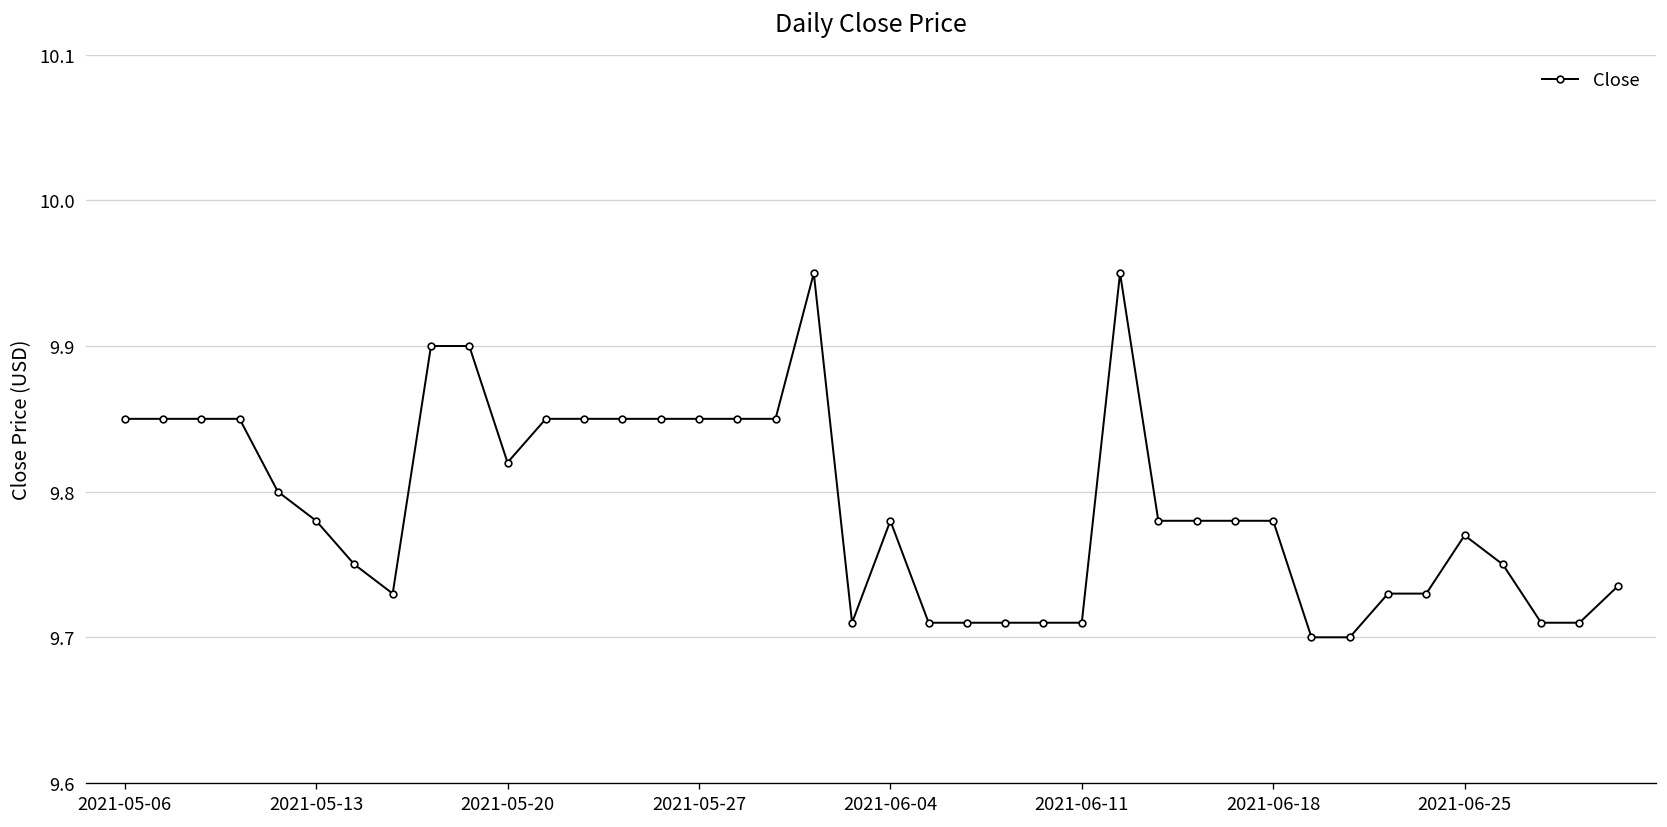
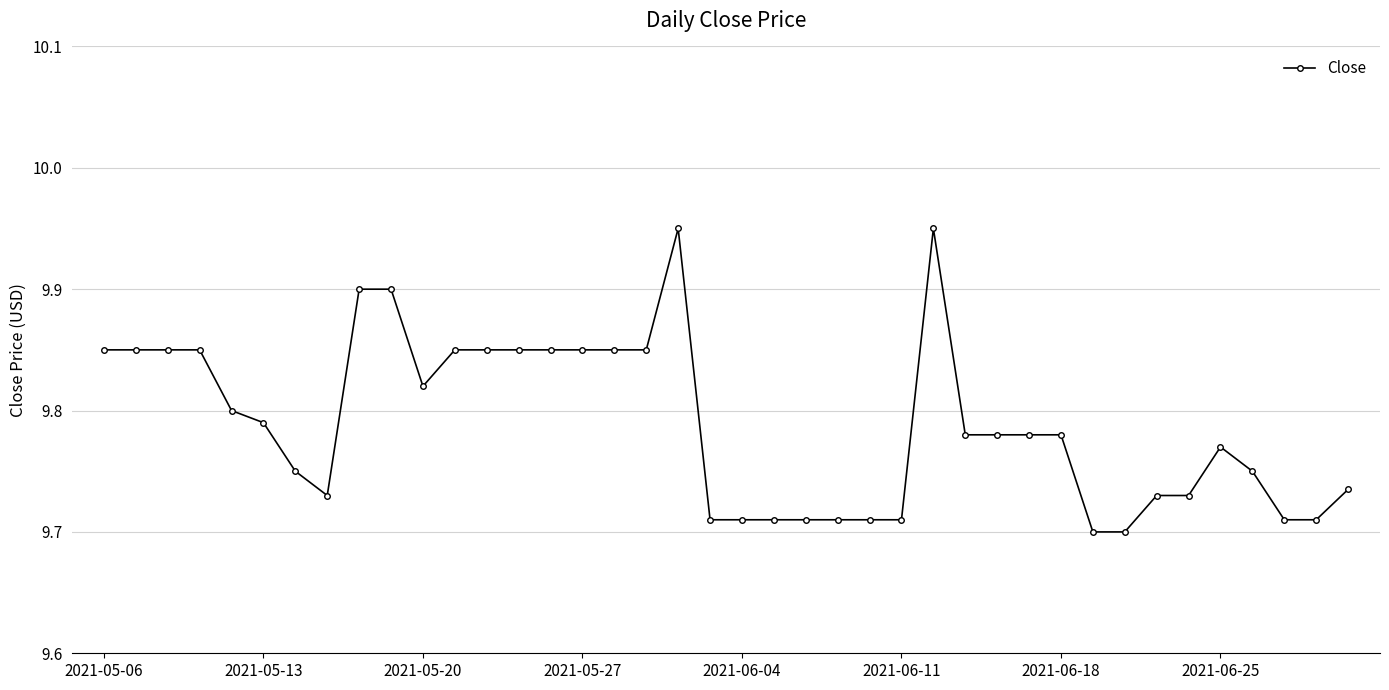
2021-05-13: 9.78 -> 9.79
2021-06-04: 9.78 -> 9.71
